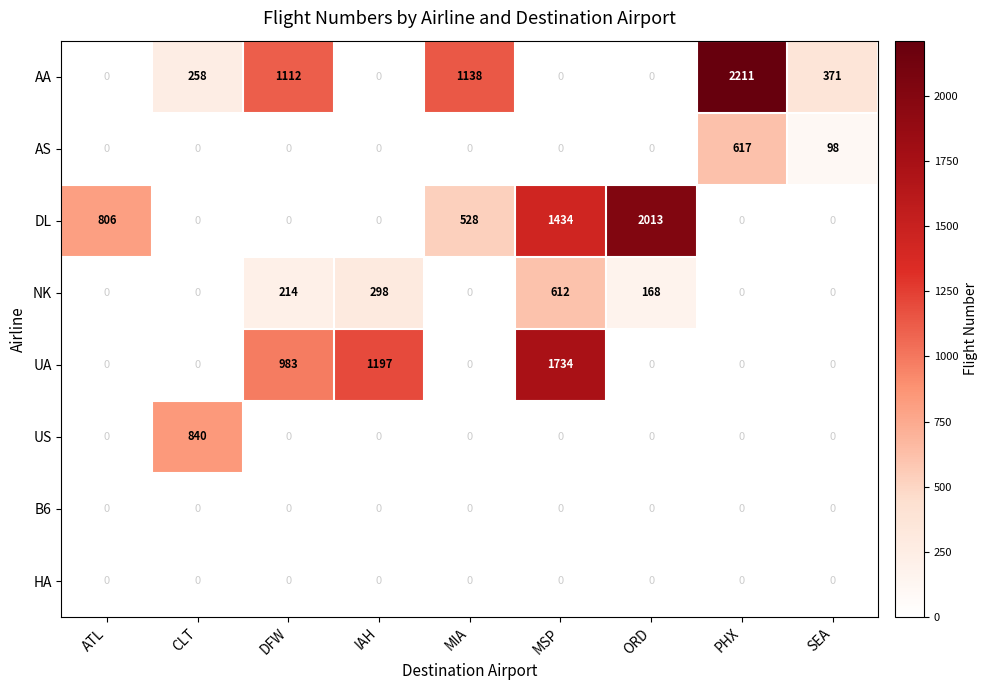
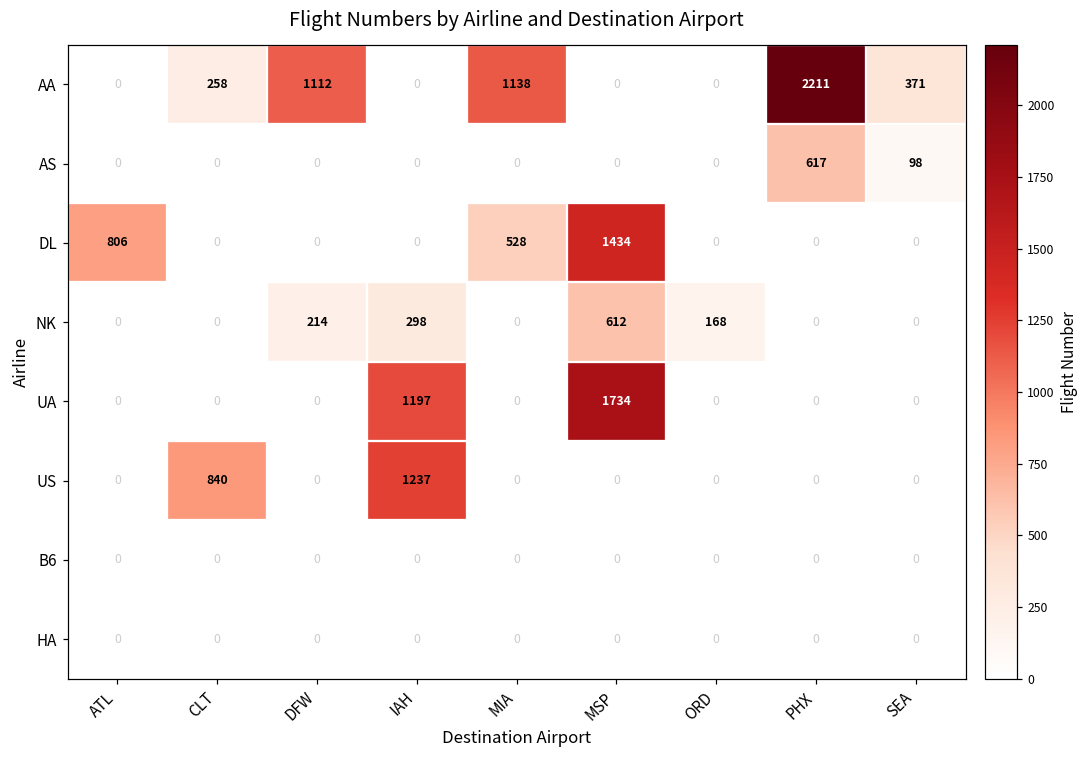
DL, ORD: 2013 -> 0
UA, DFW: 983 -> 0
US, IAH: 0 -> 1237
